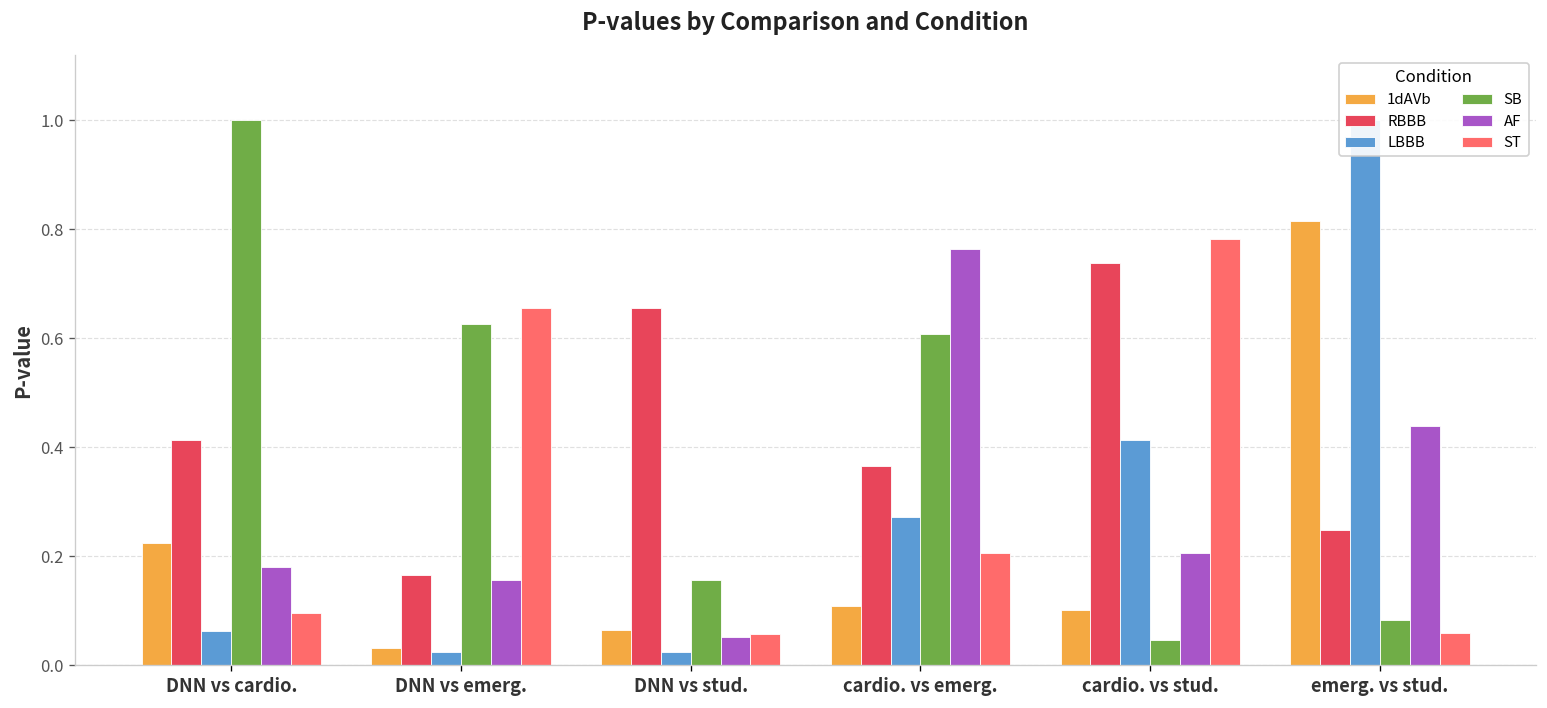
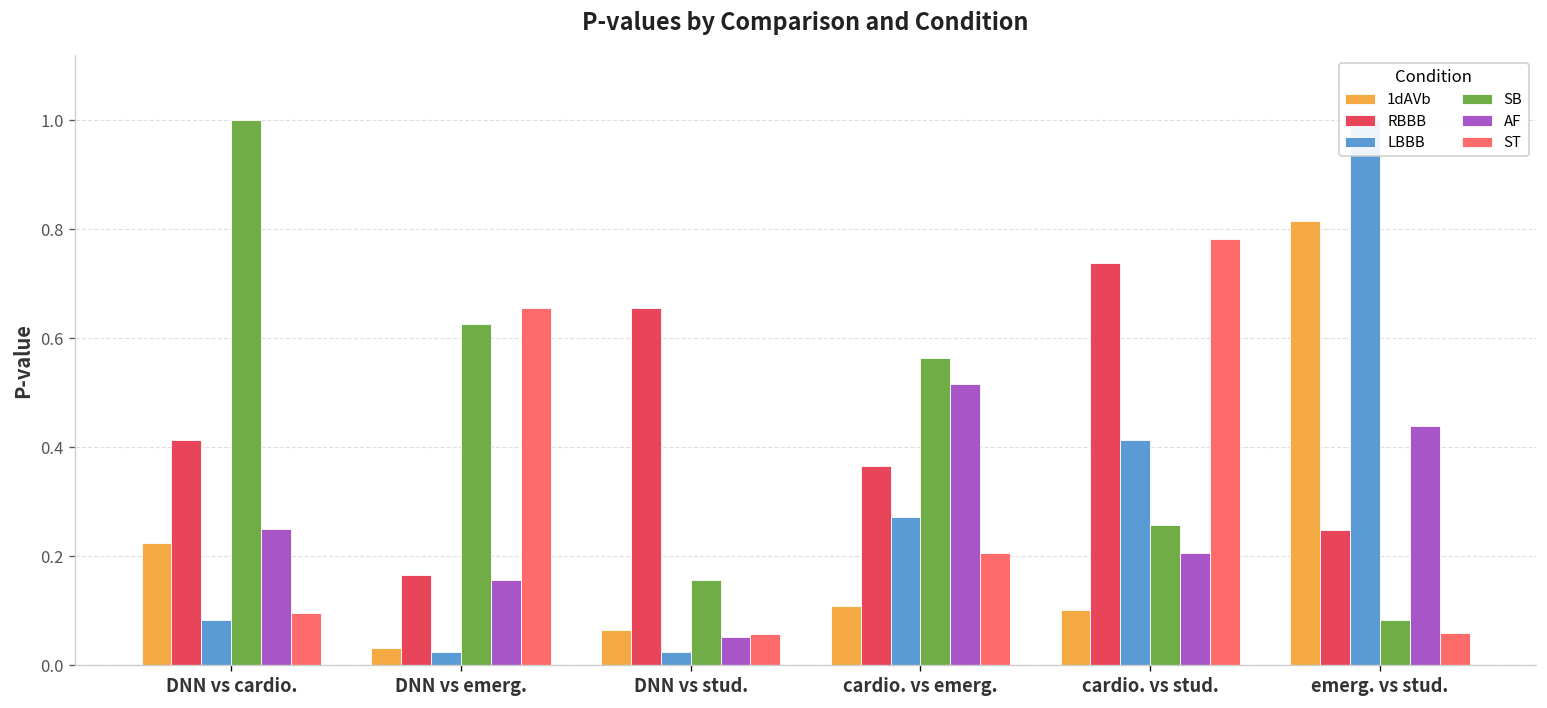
LBBB, DNN vs cardio.: 0.06 -> 0.08
AF, DNN vs cardio.: 0.18 -> 0.25
SB, cardio. vs emerg.: 0.61 -> 0.56
AF, cardio. vs emerg.: 0.76 -> 0.52
SB, cardio. vs stud.: 0.05 -> 0.26
